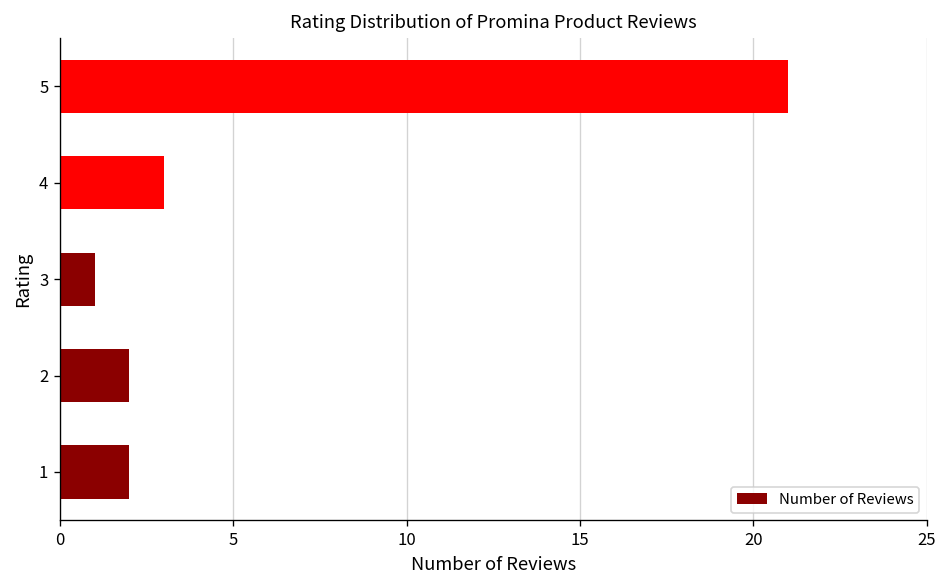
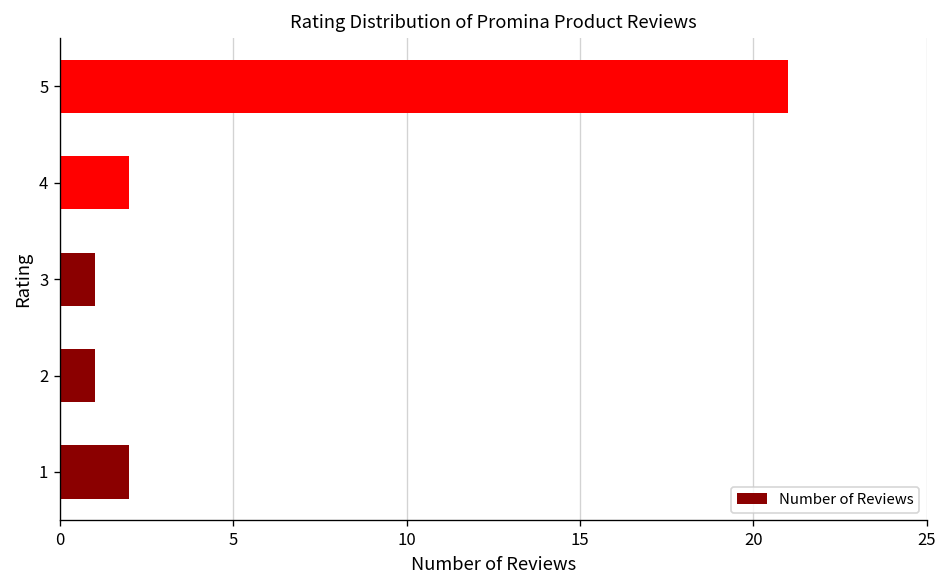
4: 3 -> 2
2: 2 -> 1
